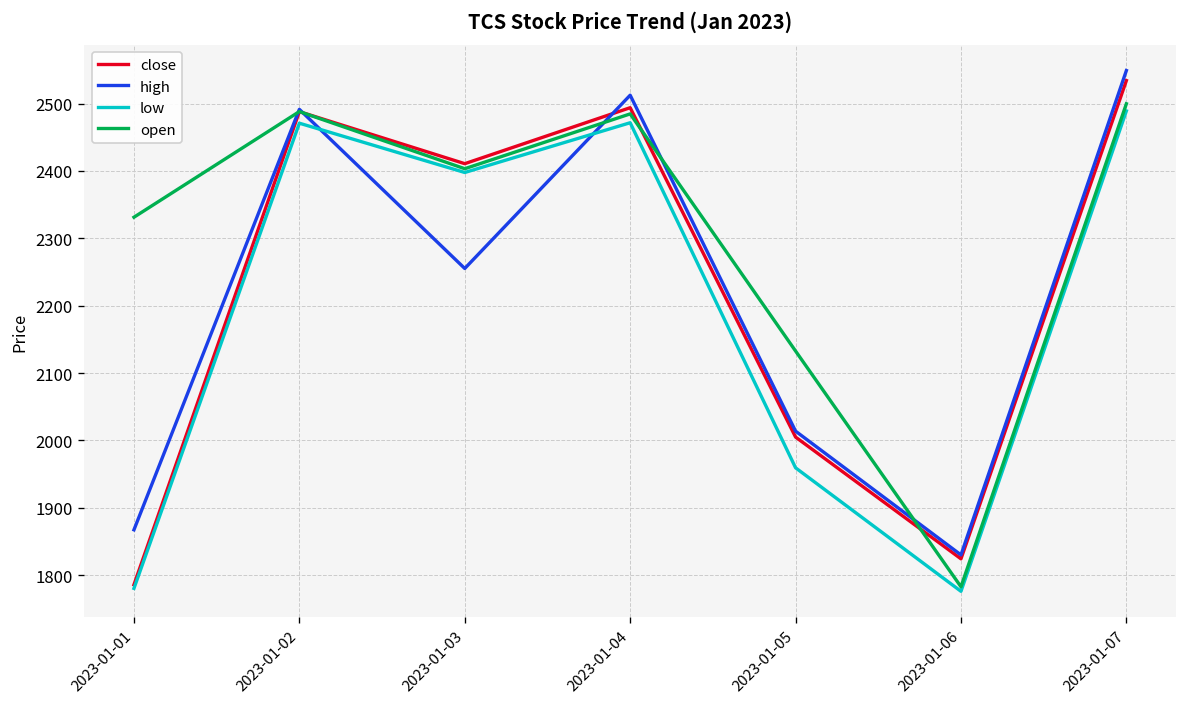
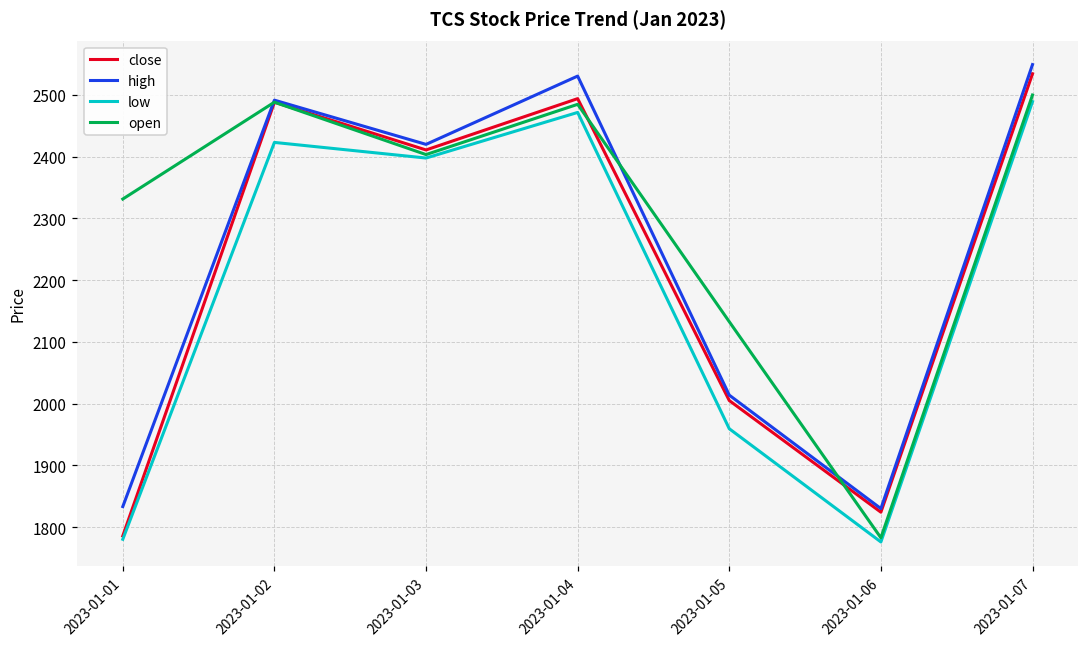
high, 2023-01-01: 1870 -> 1830
low, 2023-01-02: 2470 -> 2420
high, 2023-01-03: 2260 -> 2420
high, 2023-01-04: 2510 -> 2530
